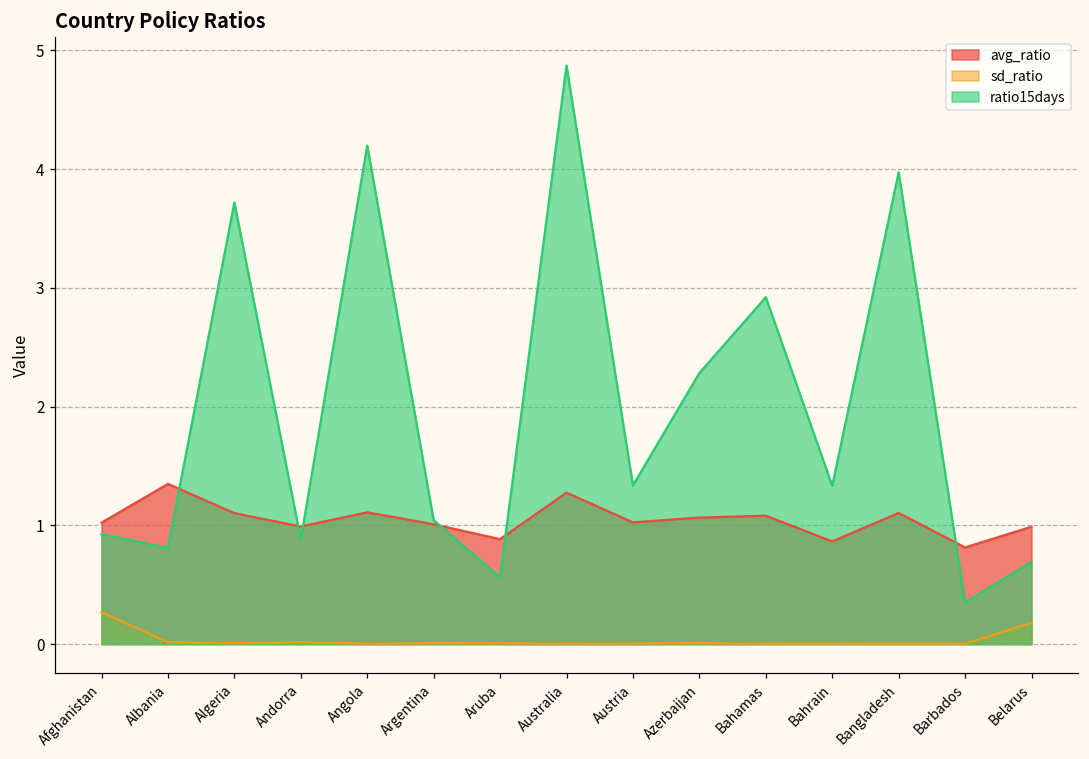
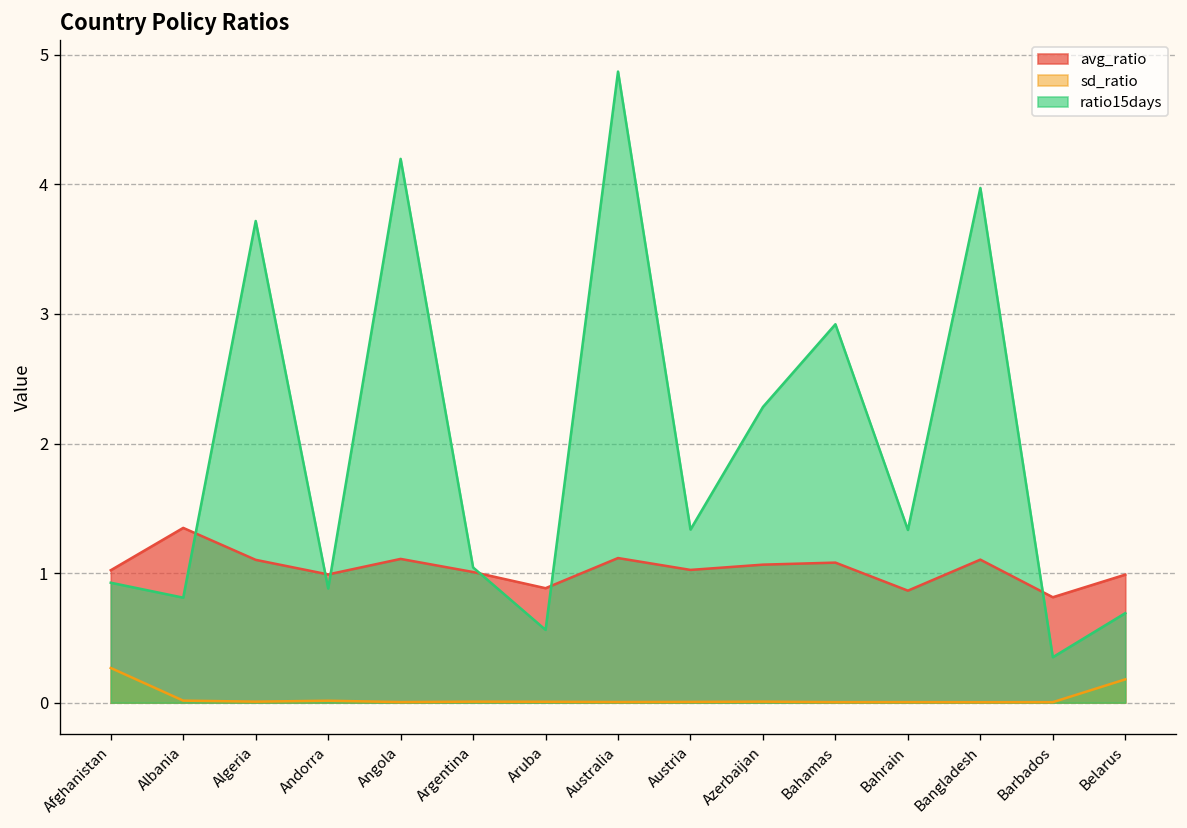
avg_ratio, Australia: 1.28 -> 1.12
